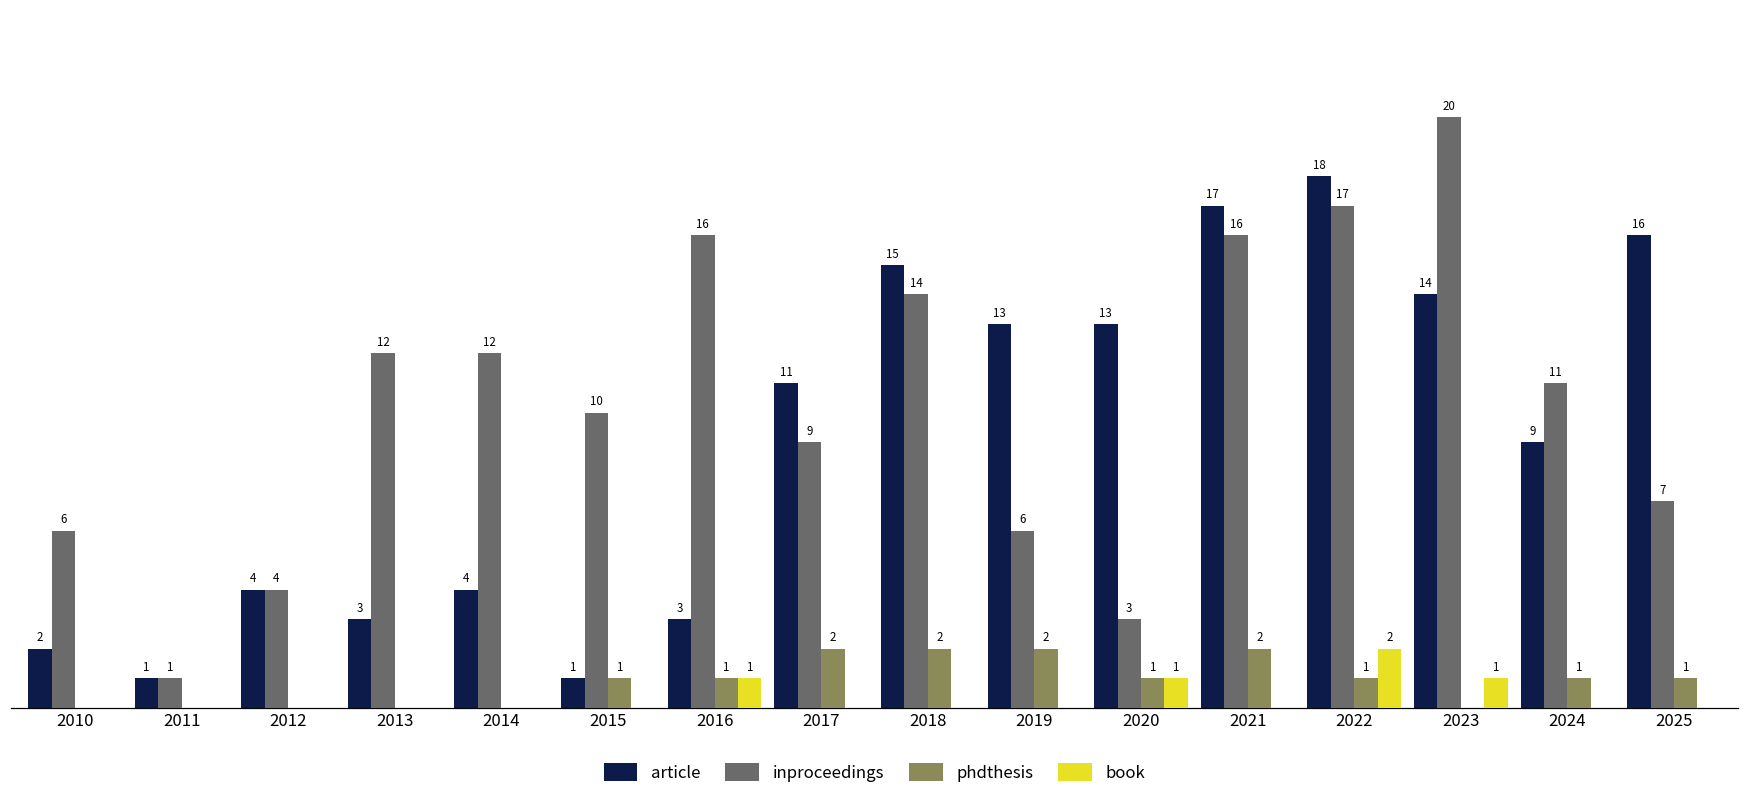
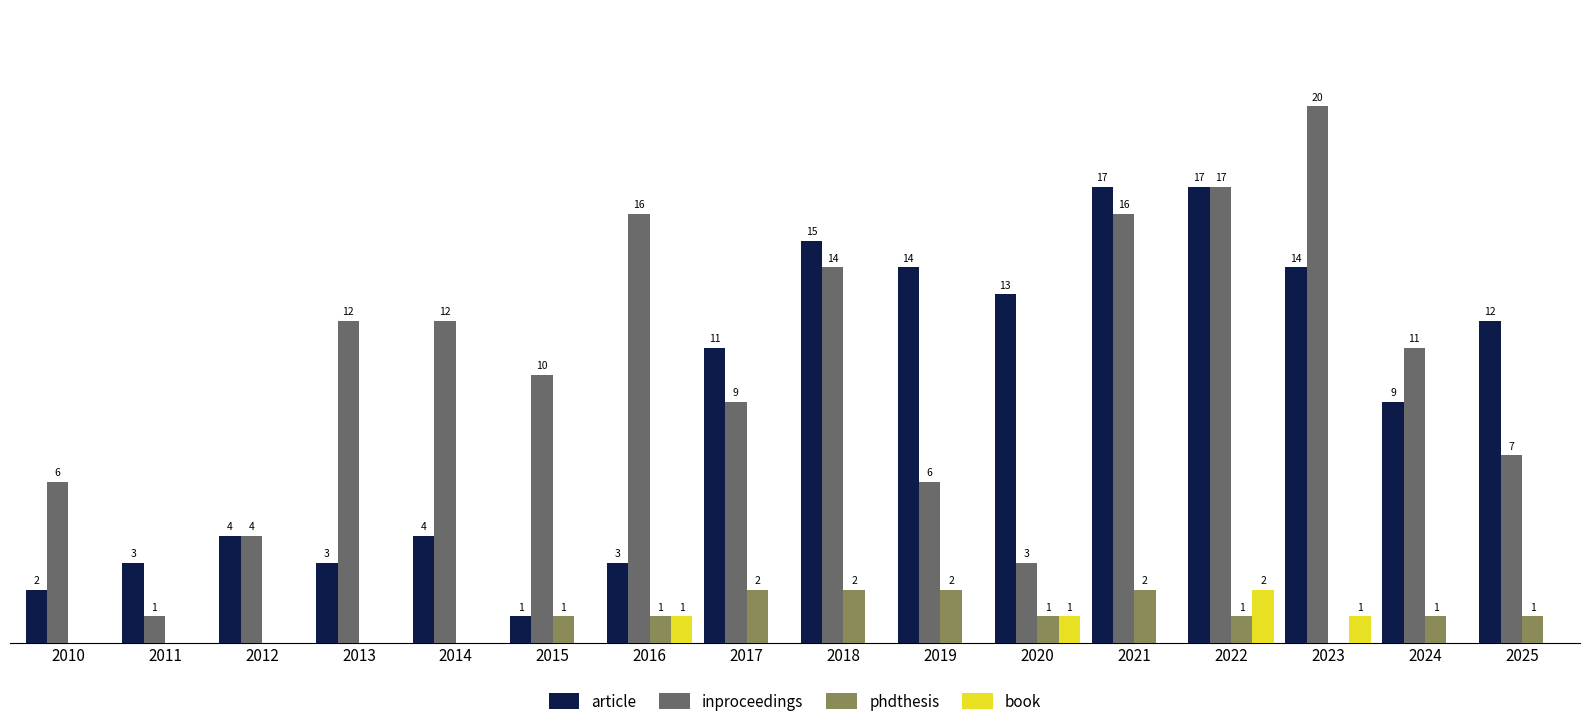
article, 2011: 1 -> 3
article, 2019: 13 -> 14
article, 2022: 18 -> 17
article, 2025: 16 -> 12
